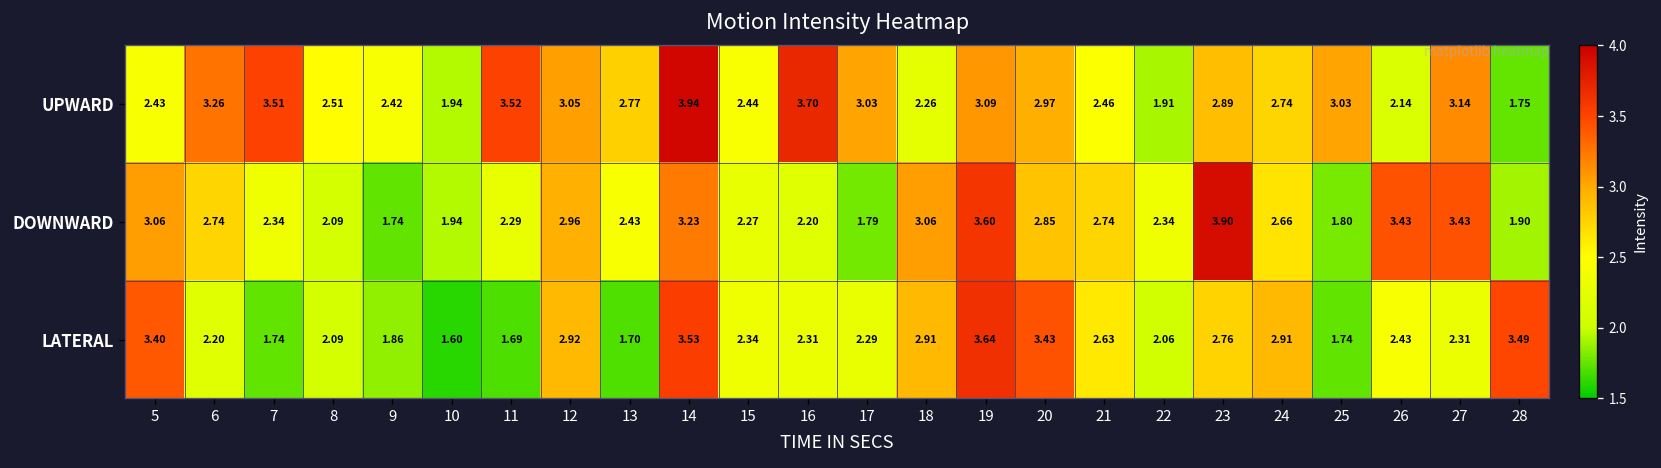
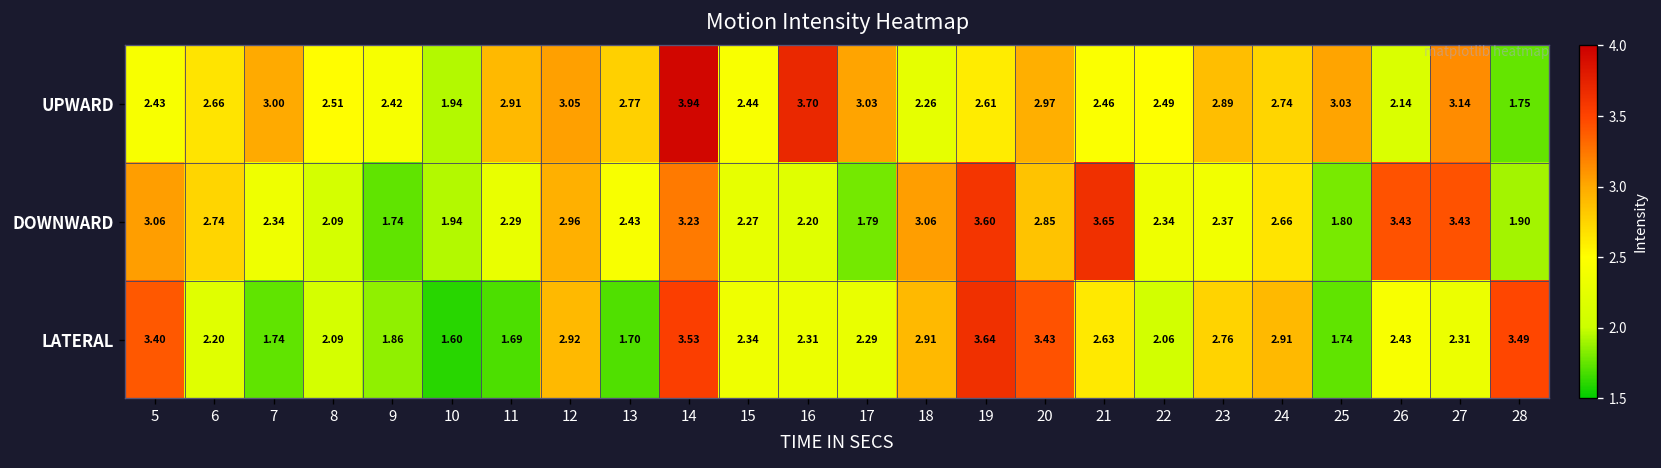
UPWARD, 6: 3.26 -> 2.66
UPWARD, 7: 3.51 -> 3.00
UPWARD, 11: 3.52 -> 2.91
UPWARD, 19: 3.09 -> 2.61
UPWARD, 22: 1.91 -> 2.49
DOWNWARD, 21: 2.74 -> 3.65
DOWNWARD, 23: 3.90 -> 2.37
